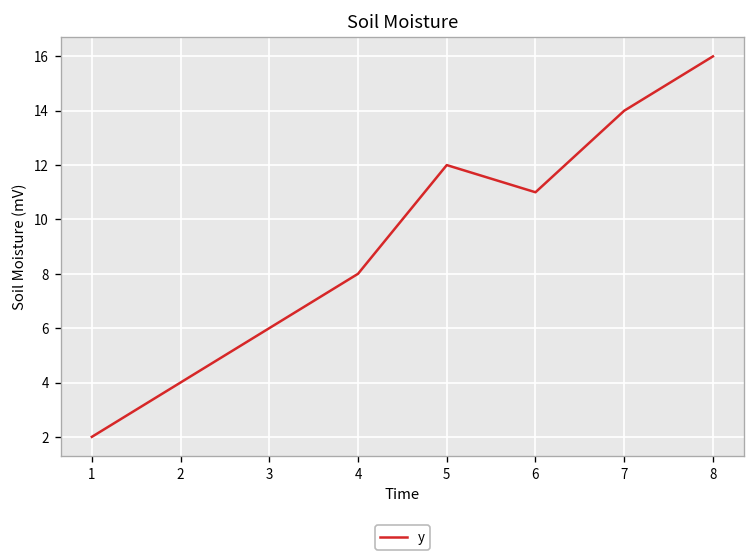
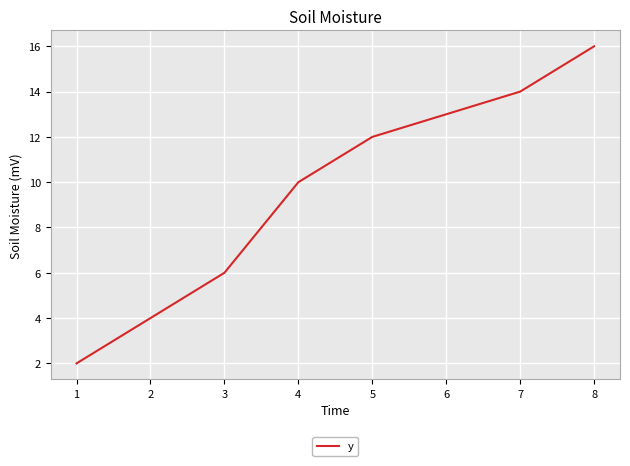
4: 8 -> 10
6: 11 -> 13
